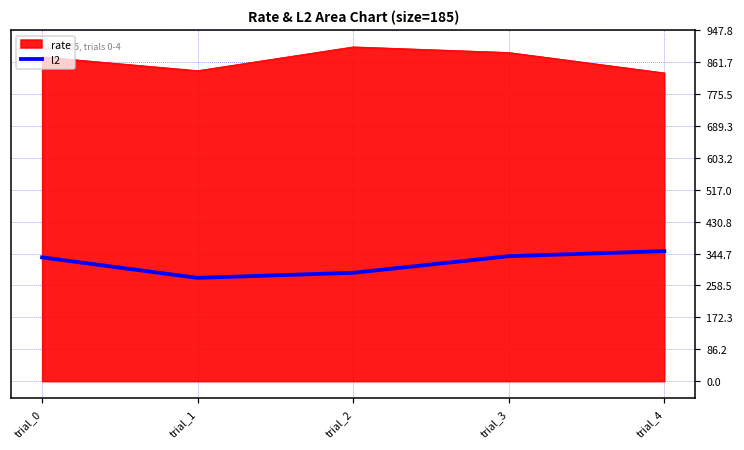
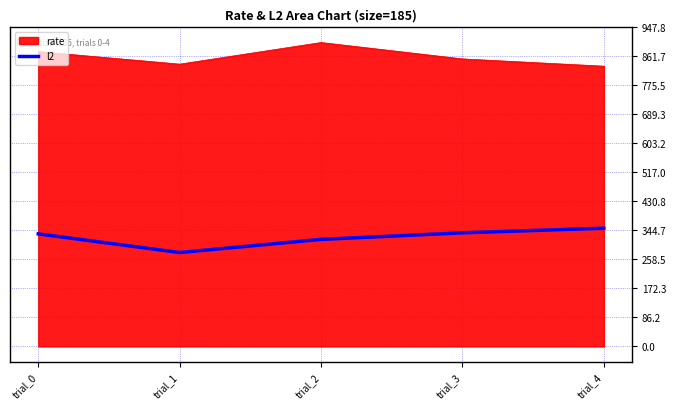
l2, trial_2: 290 -> 320
rate, trial_3: 890 -> 850
